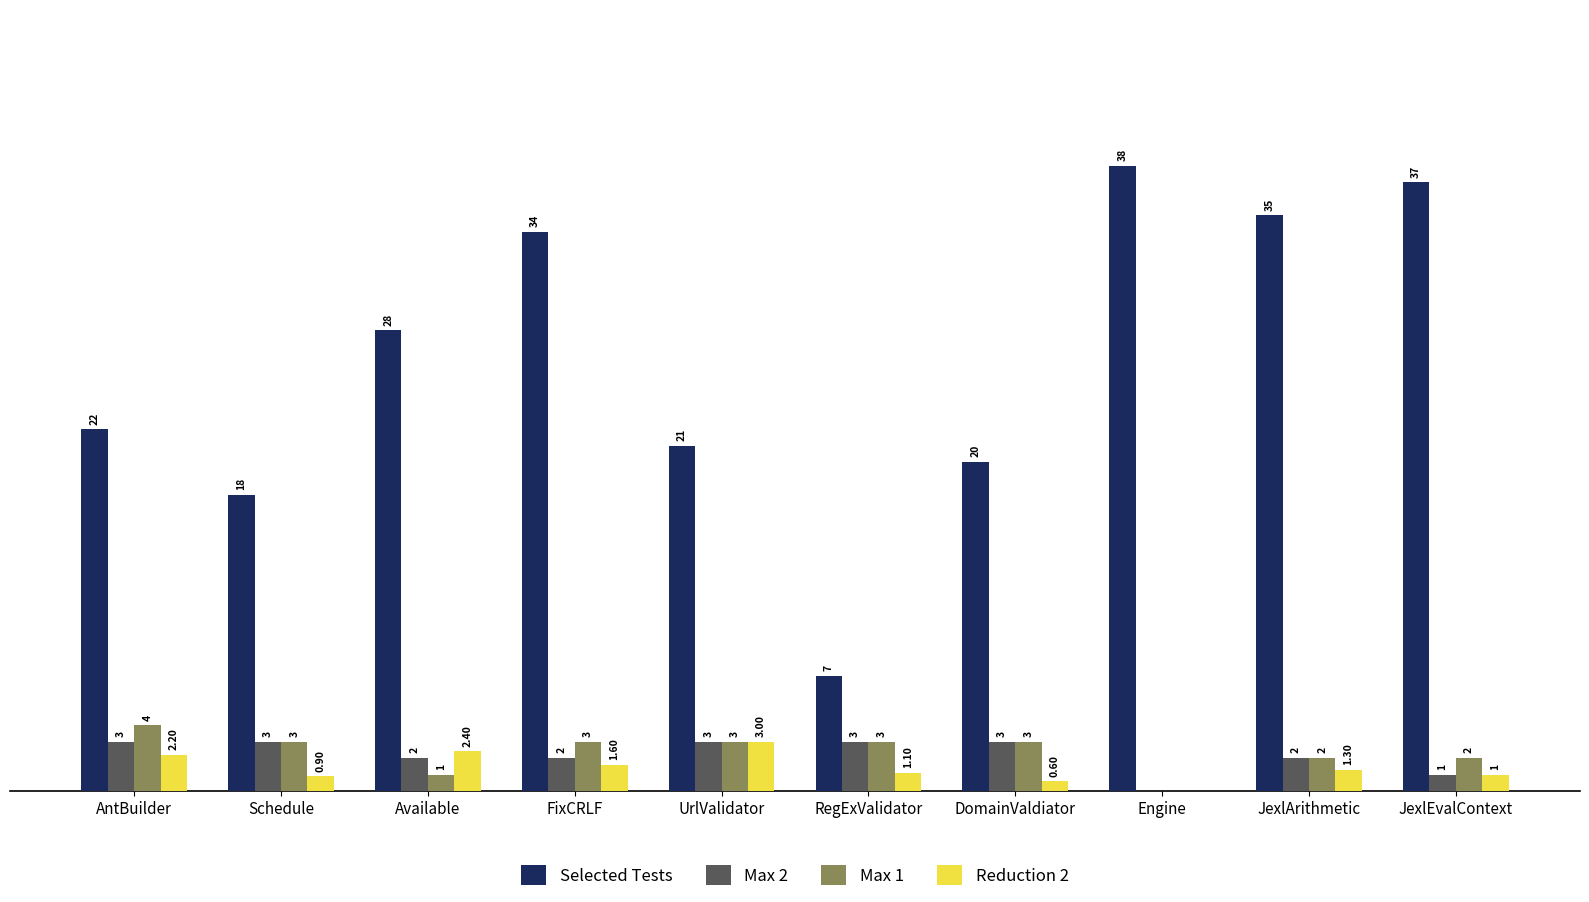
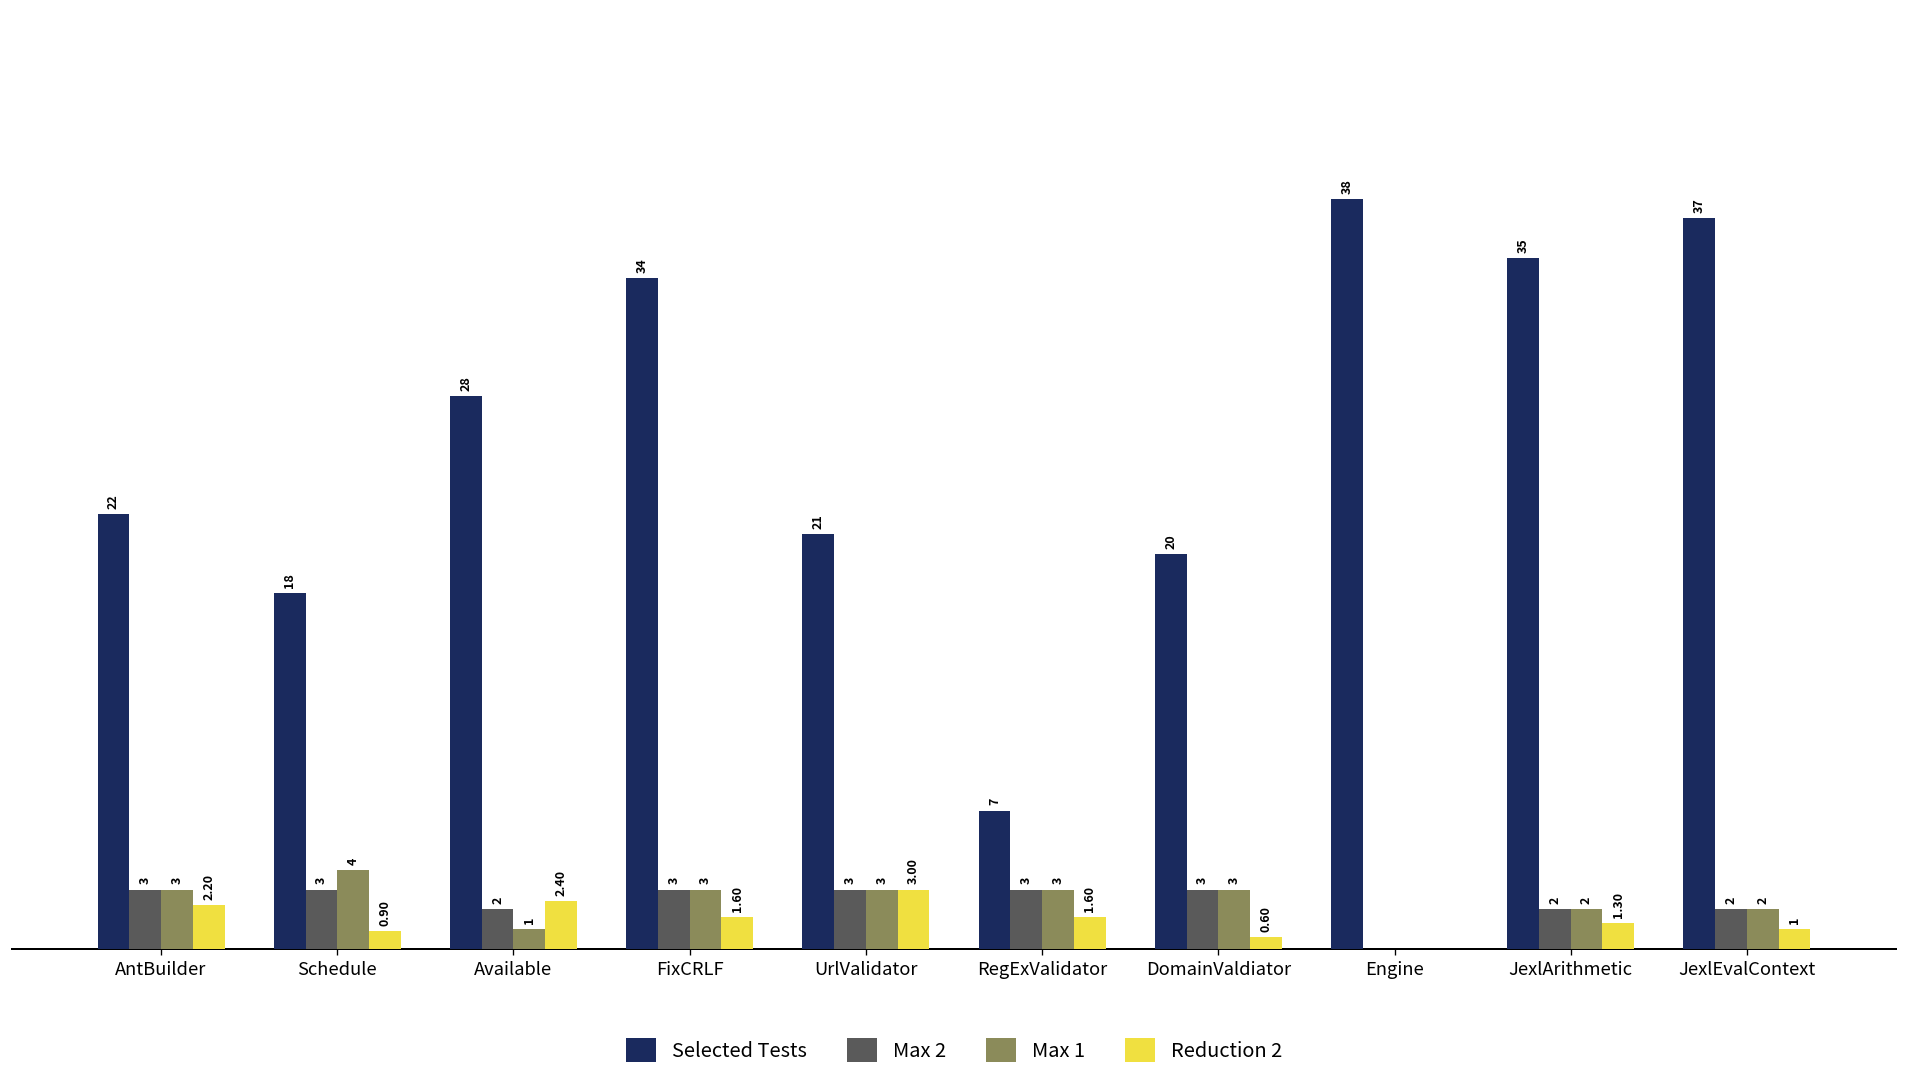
Max 1, AntBuilder: 4 -> 3
Max 1, Schedule: 3 -> 4
Max 2, FixCRLF: 2 -> 3
Reduction 2, RegExValidator: 1.10 -> 1.60
Max 2, JexlEvalContext: 1 -> 2
